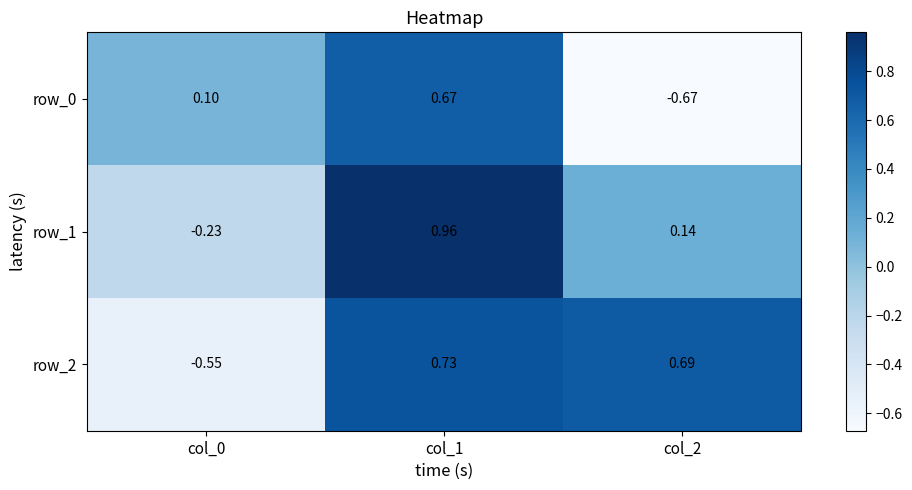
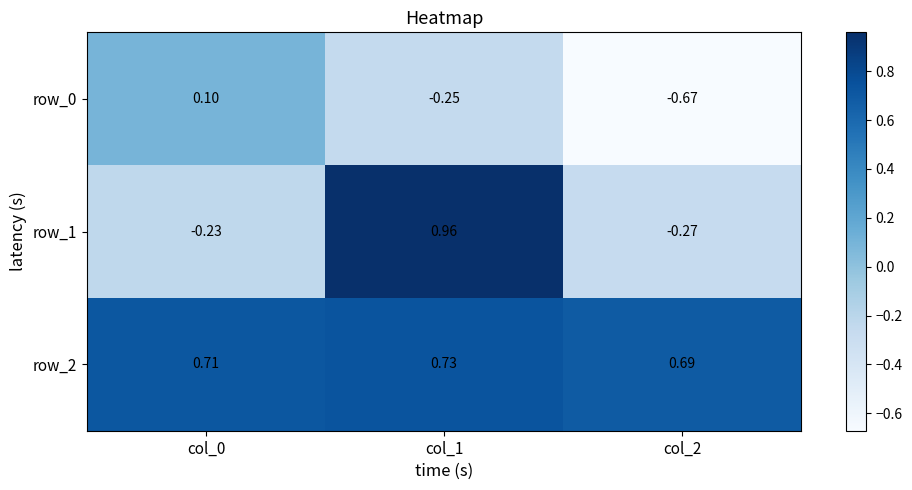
row_0, col_1: 0.67 -> -0.25
row_1, col_2: 0.14 -> -0.27
row_2, col_0: -0.55 -> 0.71
